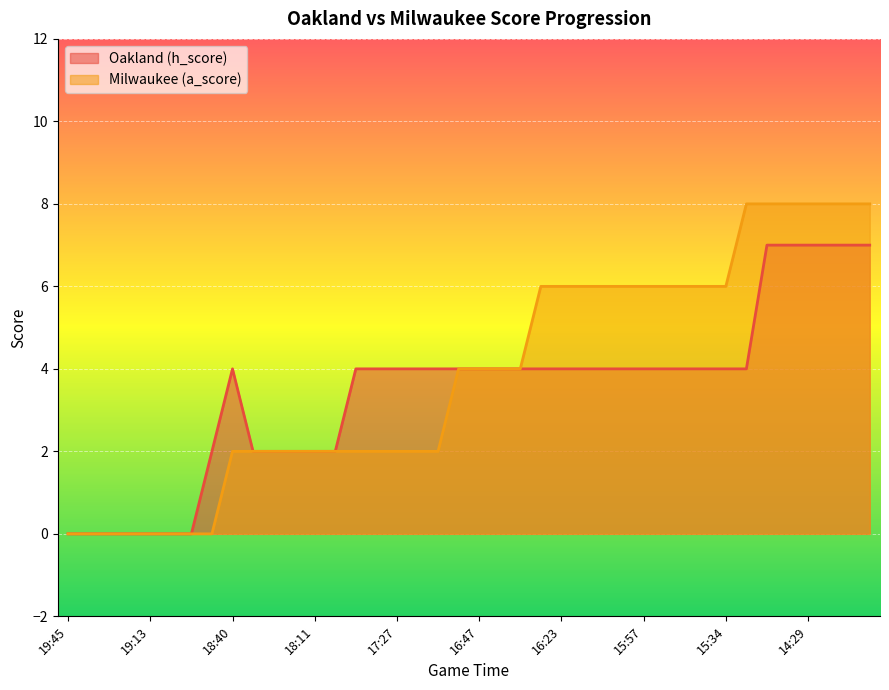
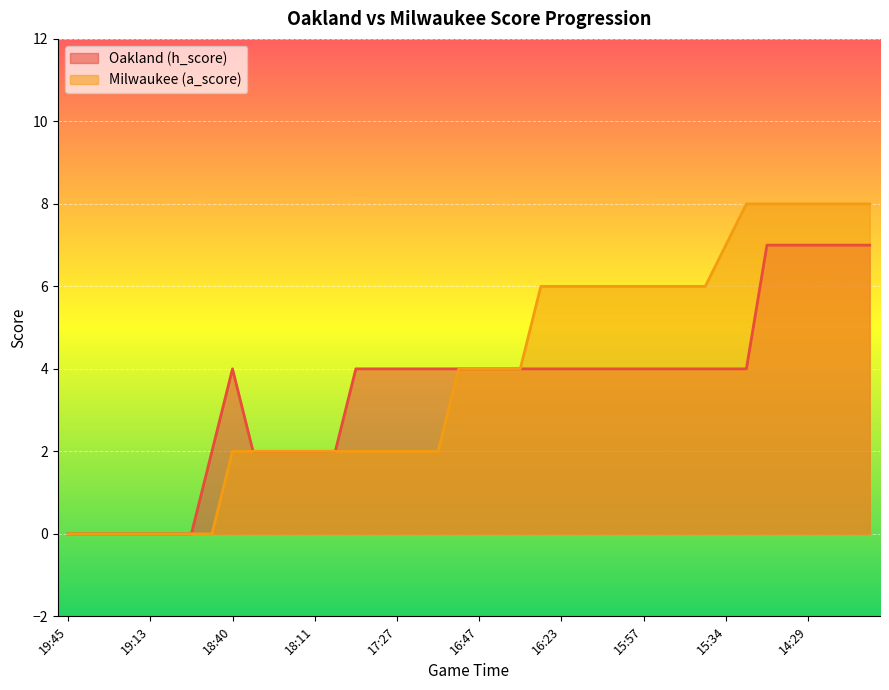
Milwaukee (a_score), 15:34: 6 -> 7
